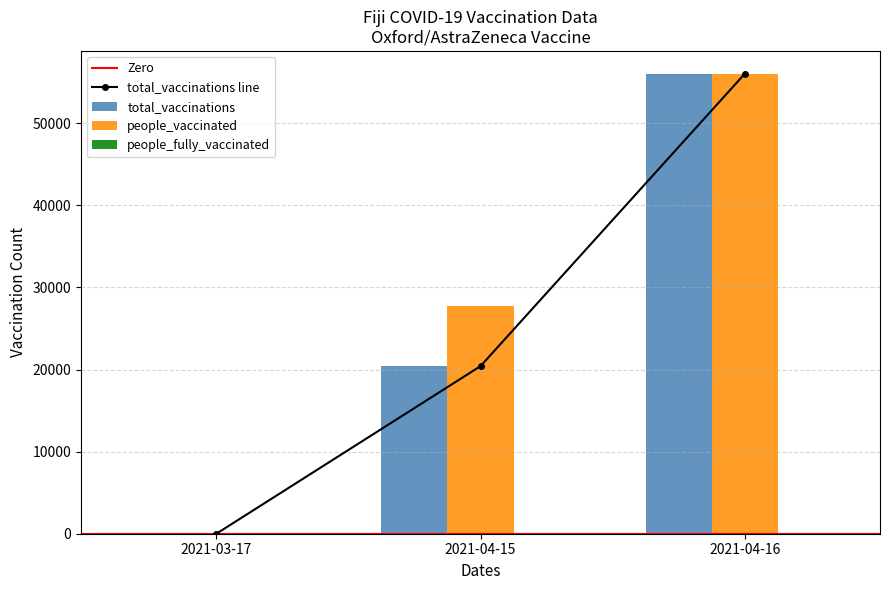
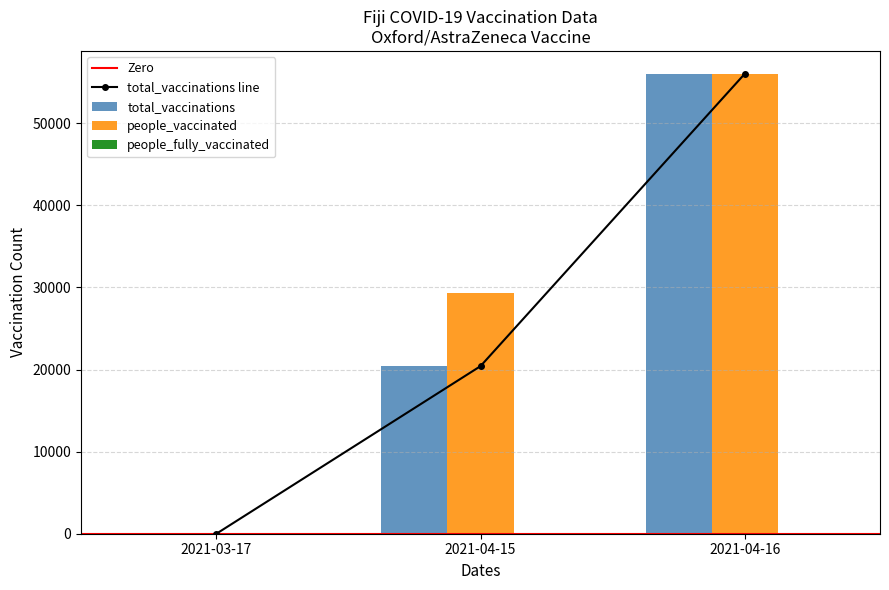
people_vaccinated, 2021-04-15: 28000 -> 29000
